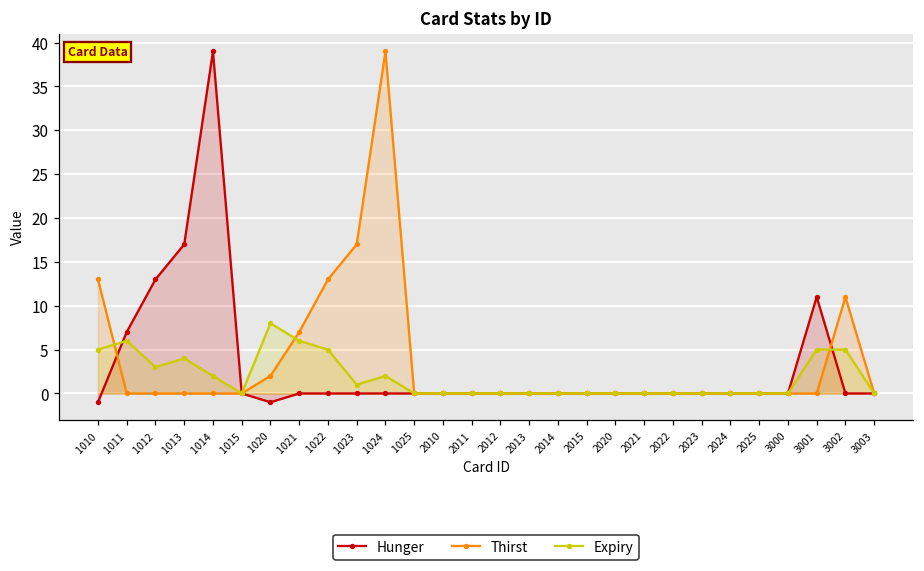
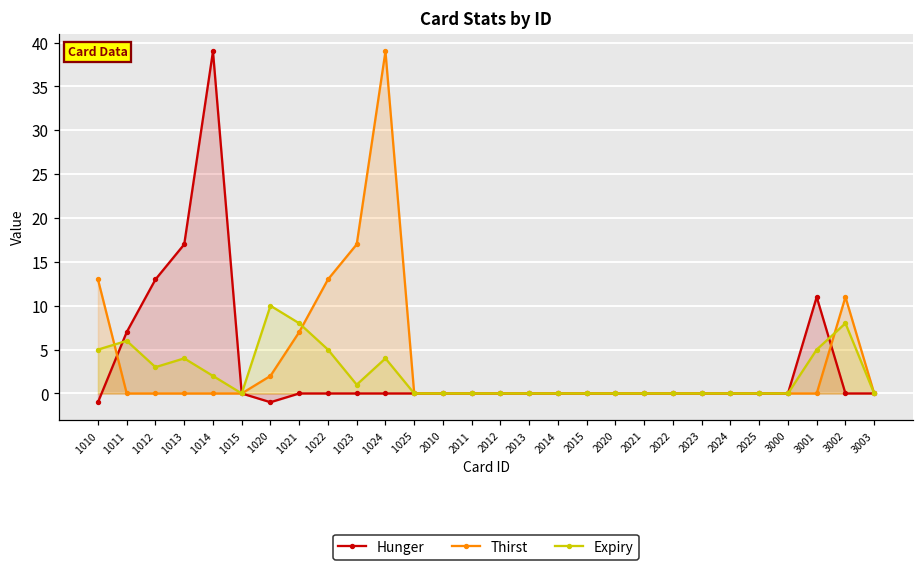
Expiry, 1020: 8 -> 10
Expiry, 1021: 6 -> 8
Expiry, 1024: 2 -> 4
Expiry, 3002: 5 -> 8
